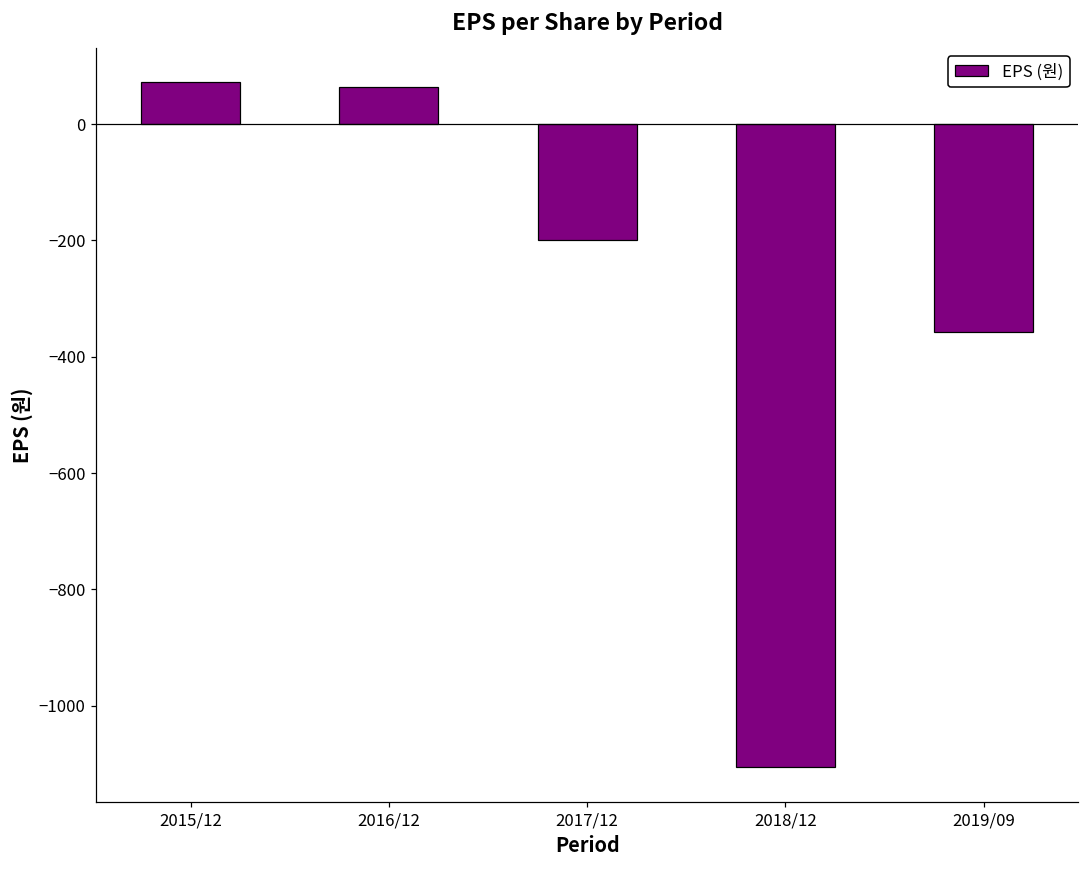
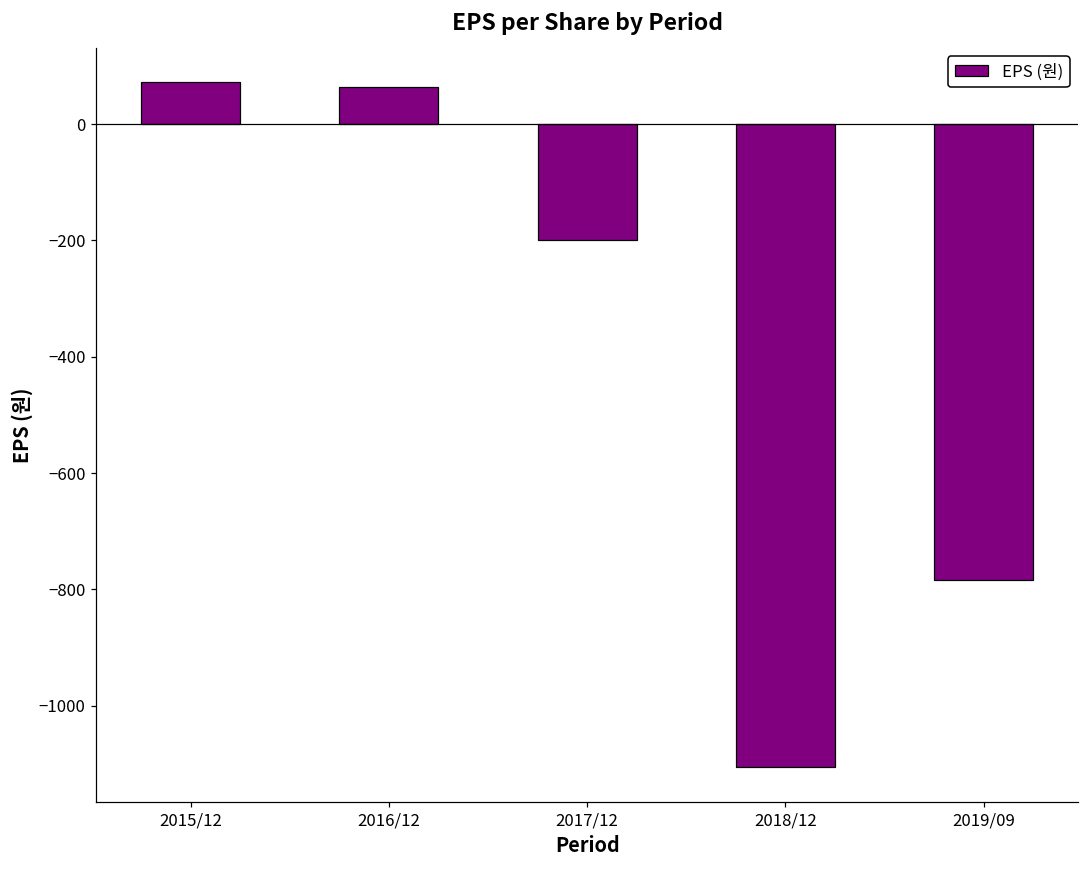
2019/09: -360 -> -780
